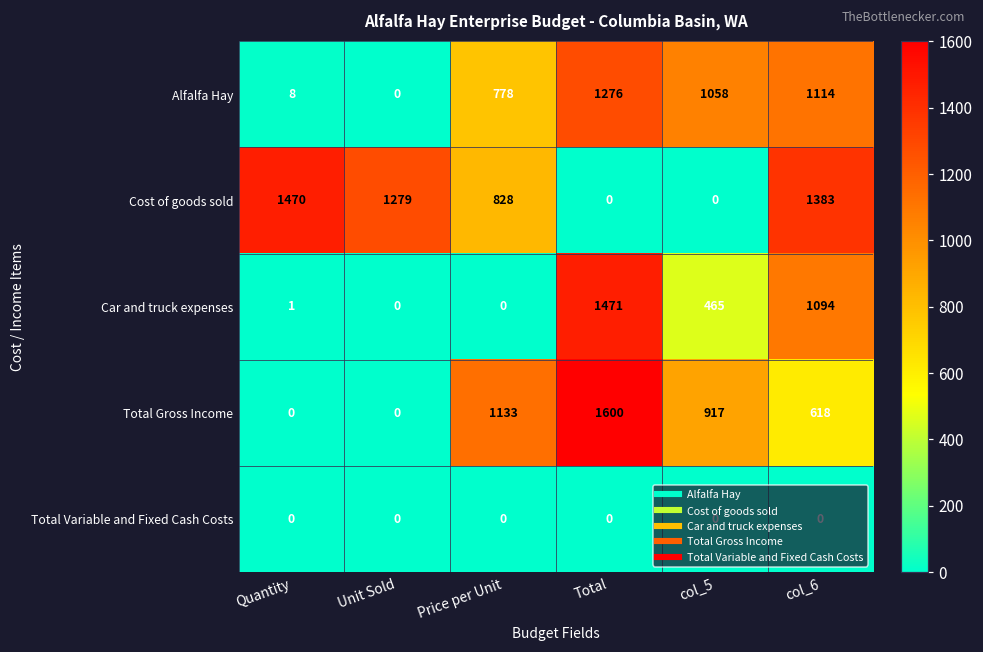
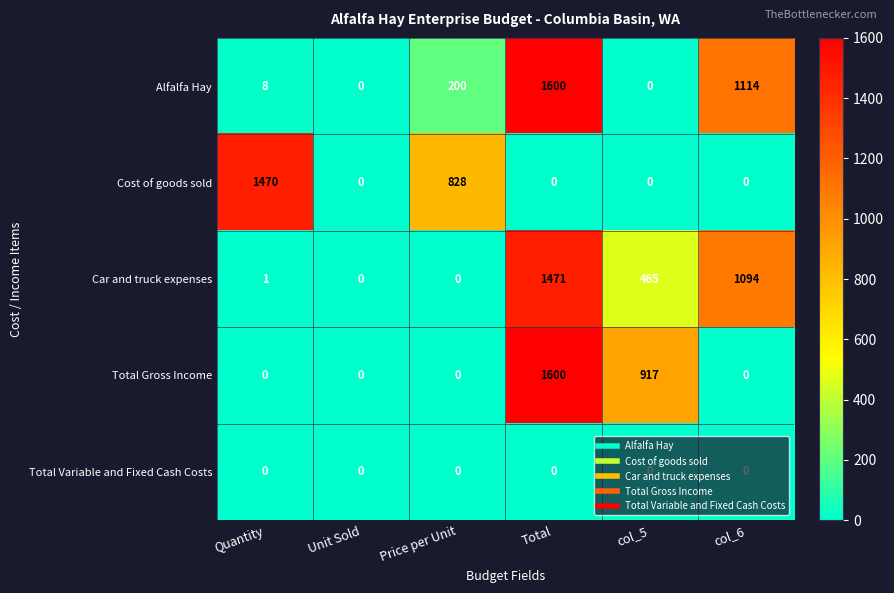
Alfalfa Hay, Price per Unit: 778 -> 200
Alfalfa Hay, Total: 1276 -> 1600
Alfalfa Hay, col_5: 1058 -> 0
Cost of goods sold, Unit Sold: 1279 -> 0
Cost of goods sold, col_6: 1383 -> 0
Total Gross Income, Price per Unit: 1133 -> 0
Total Gross Income, col_6: 618 -> 0
